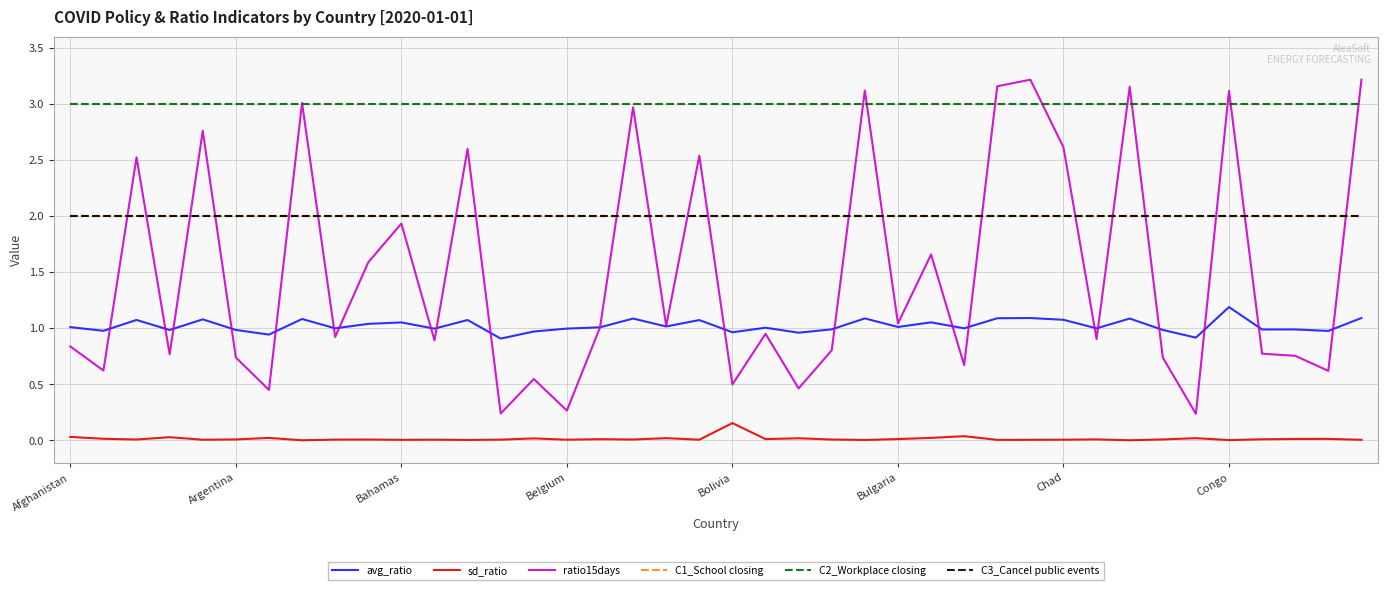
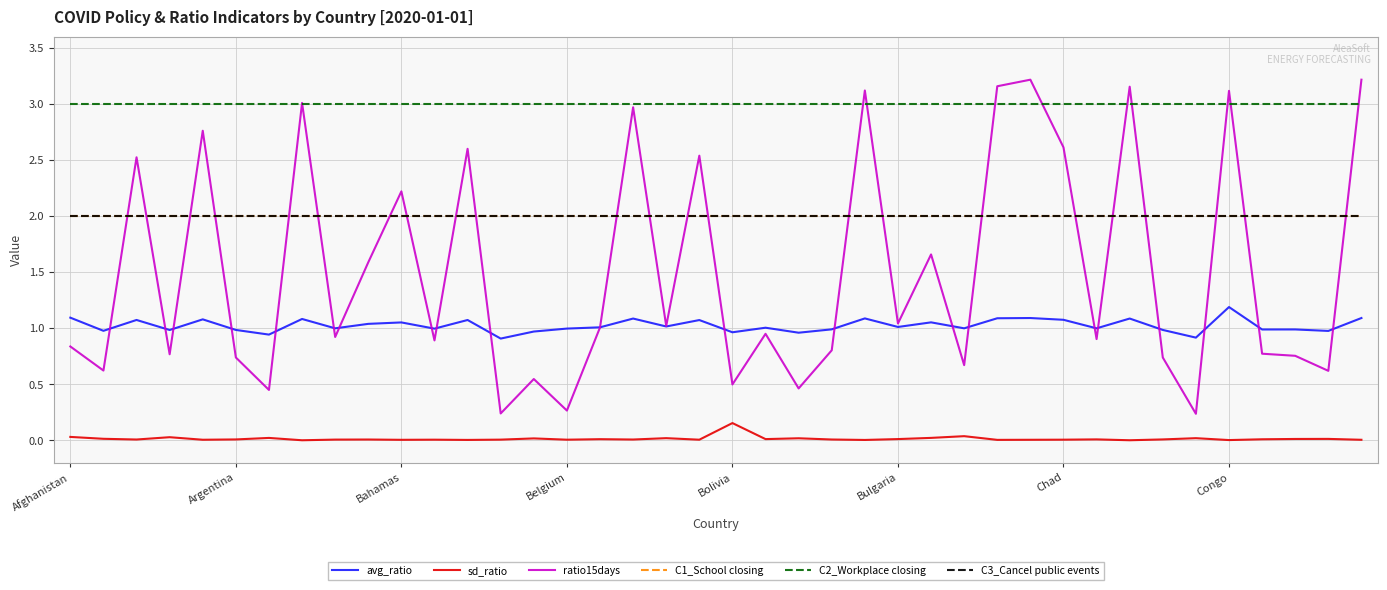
avg_ratio, Afghanistan: 1.01 -> 1.09
ratio15days, Bahamas: 1.93 -> 2.22
